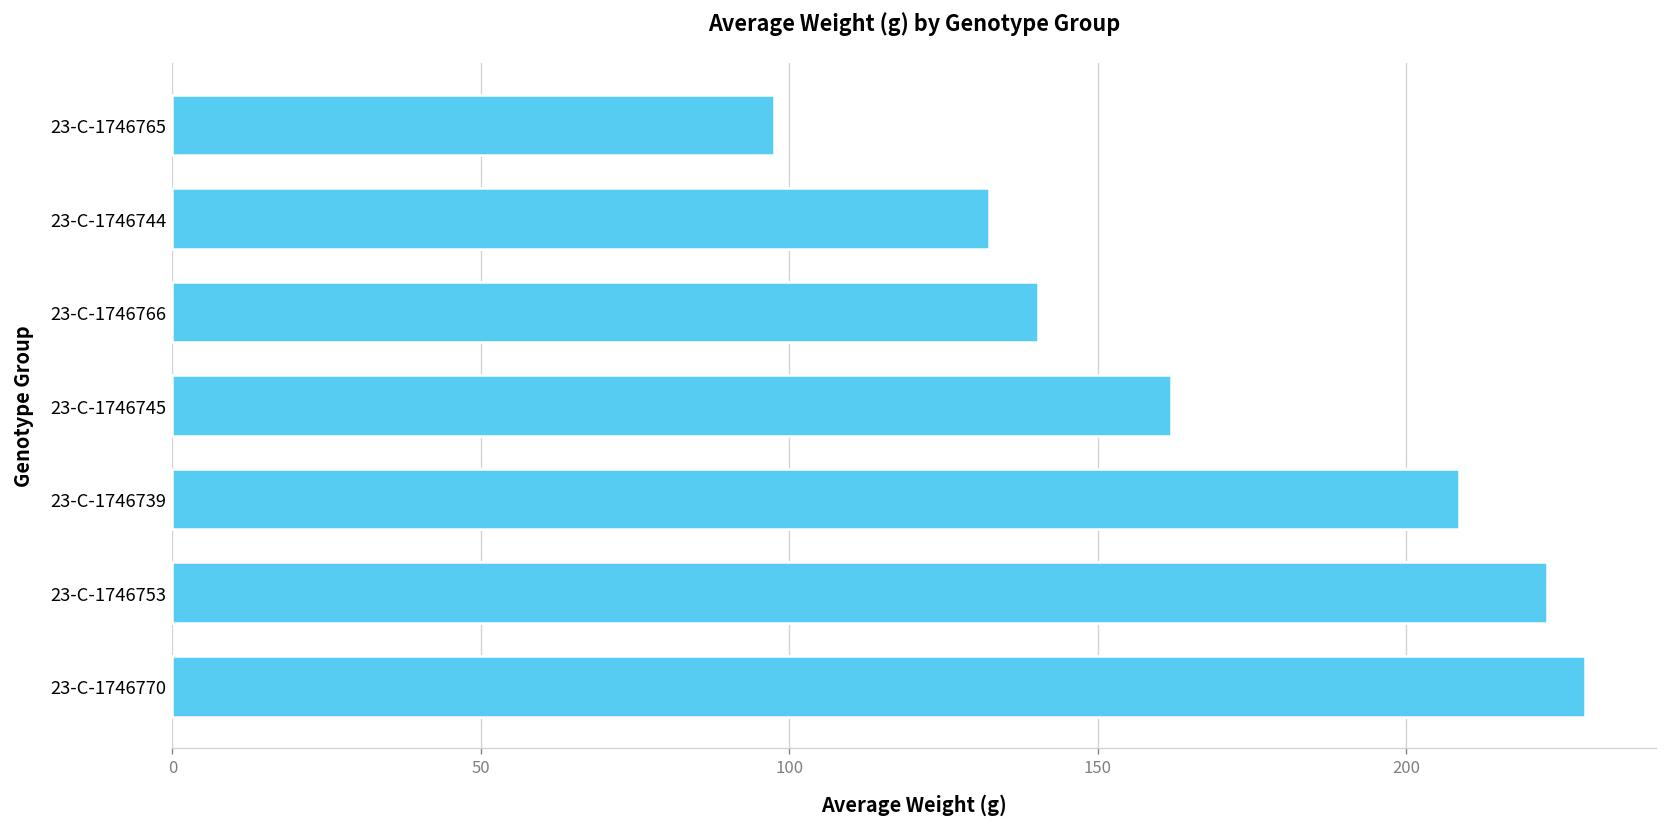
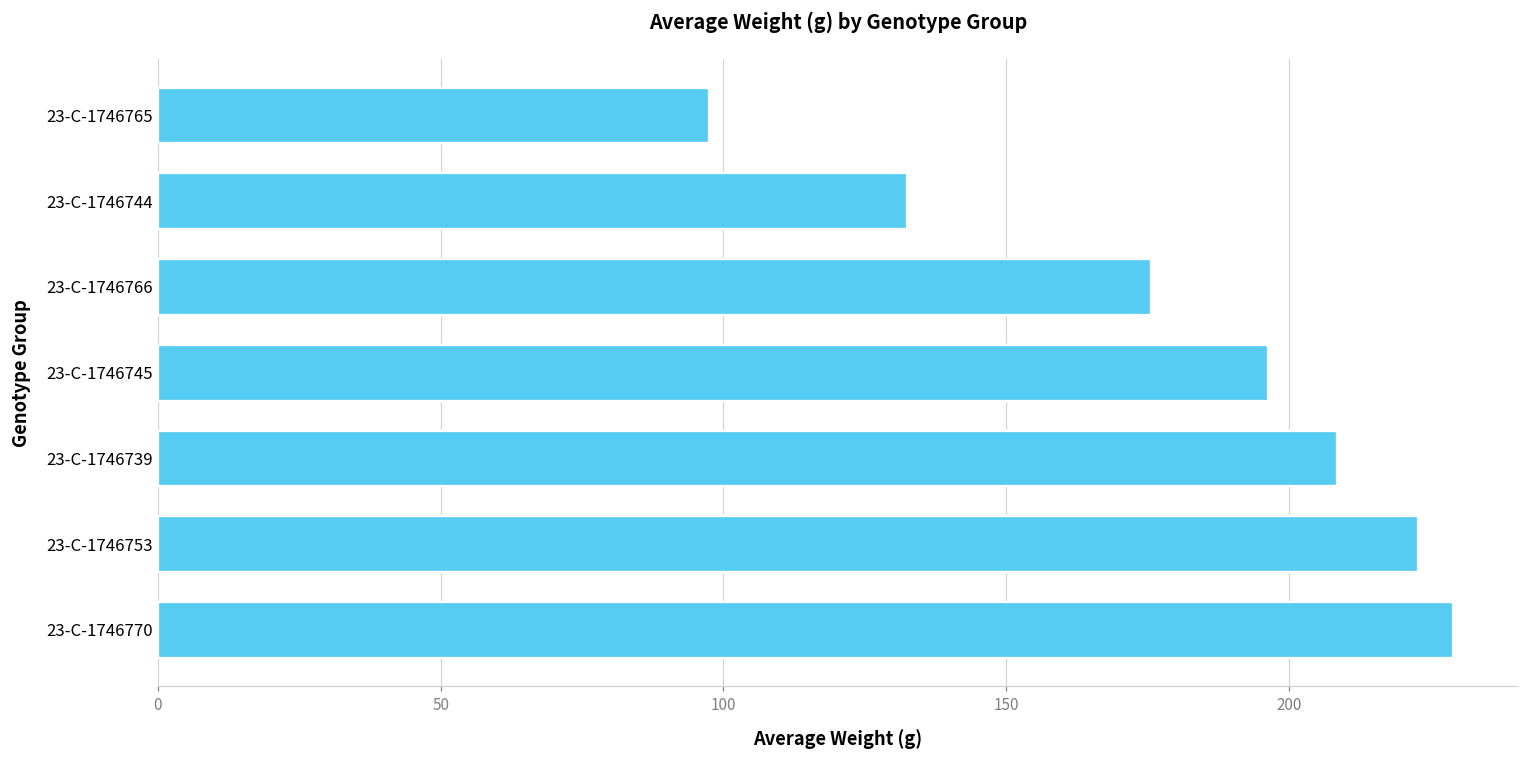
23-C-1746766: 140 -> 176
23-C-1746745: 162 -> 196
